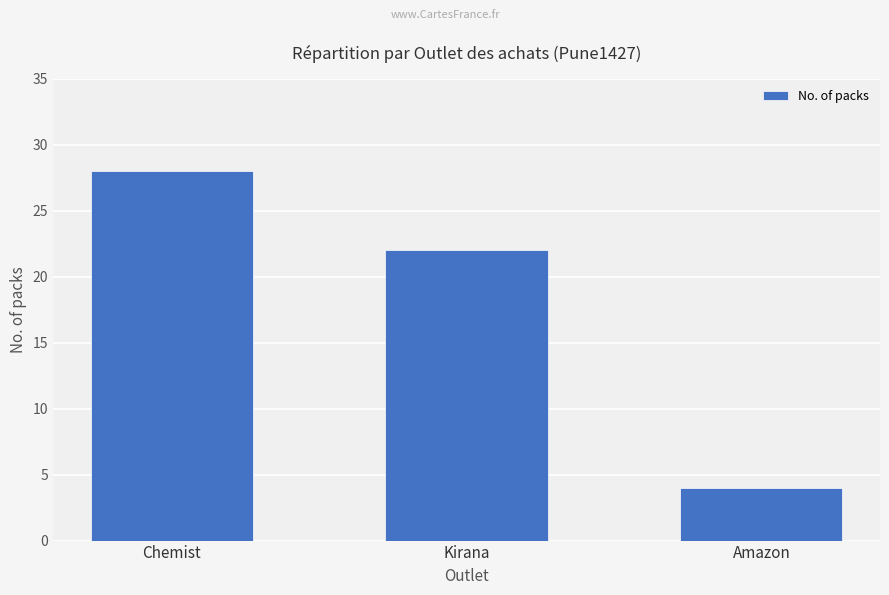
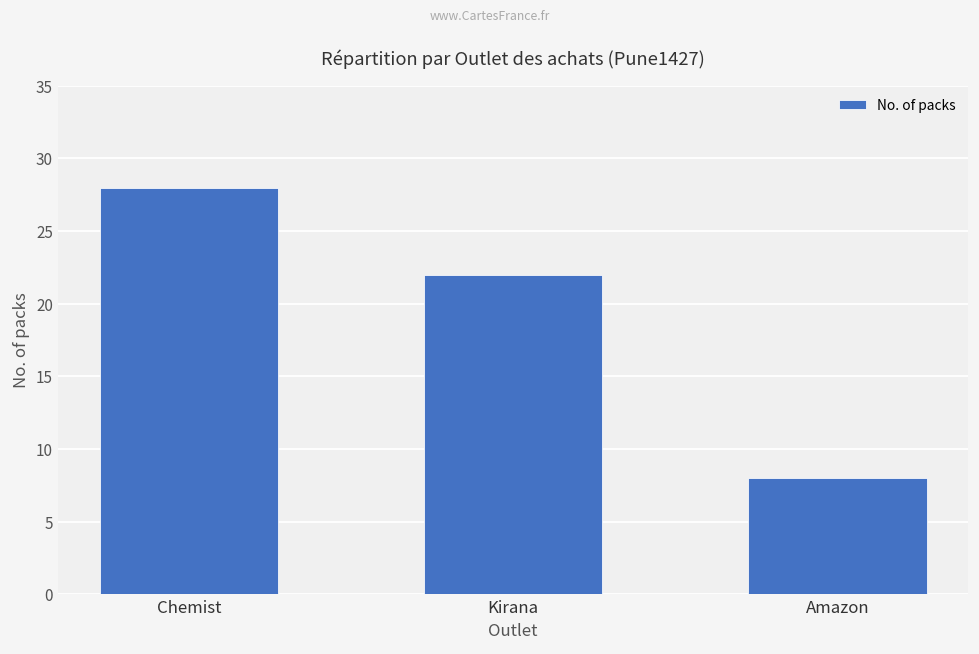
Amazon: 4 -> 8
